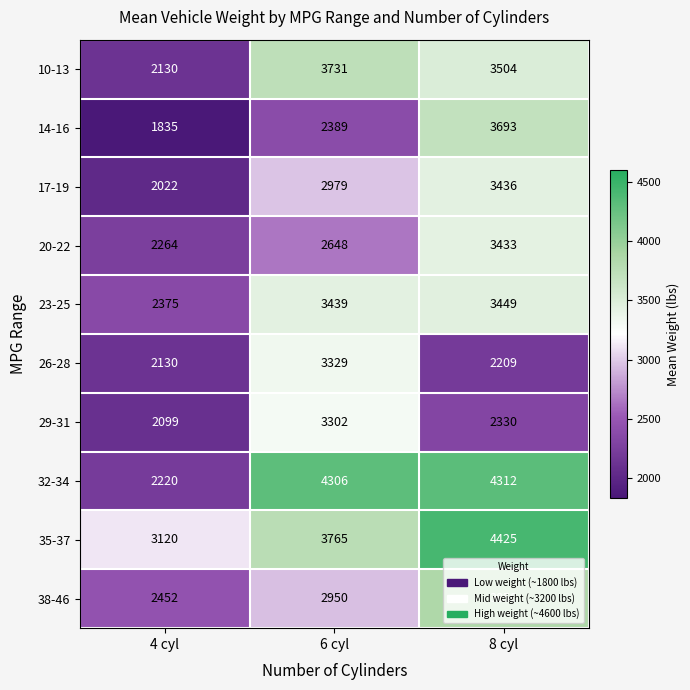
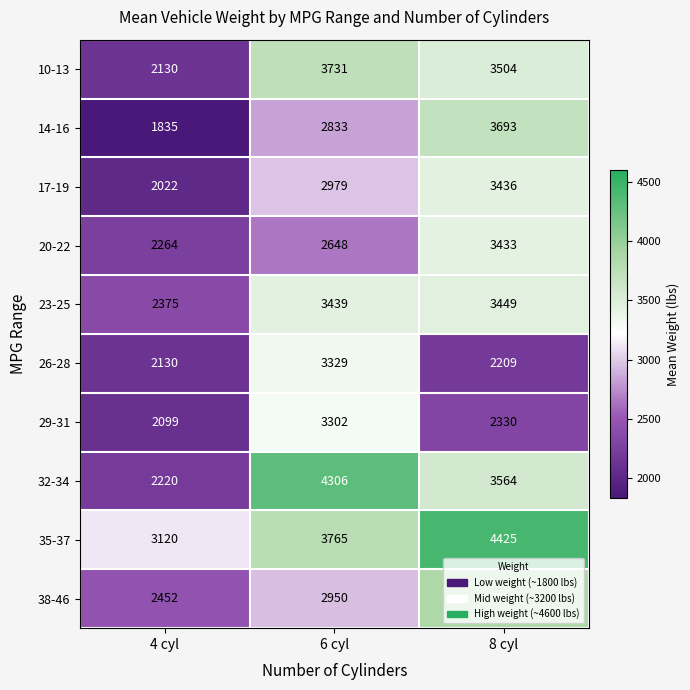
14-16, 6 cyl: 2389 -> 2833
32-34, 8 cyl: 4312 -> 3564
